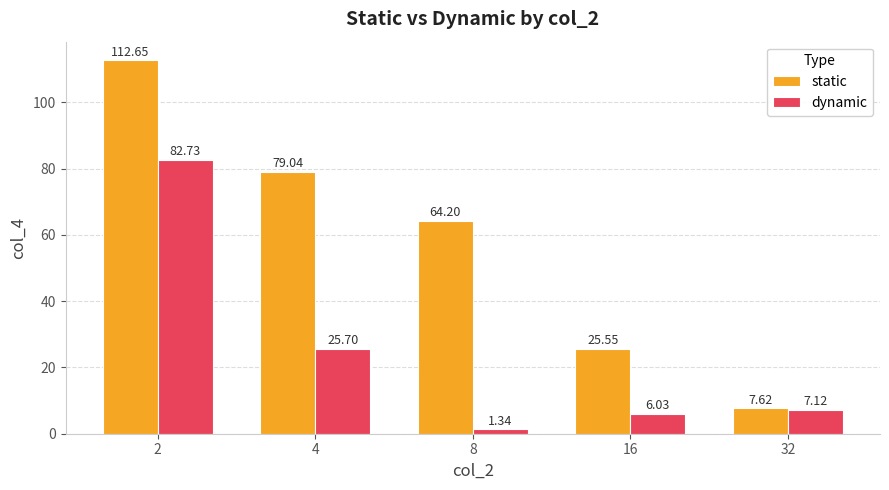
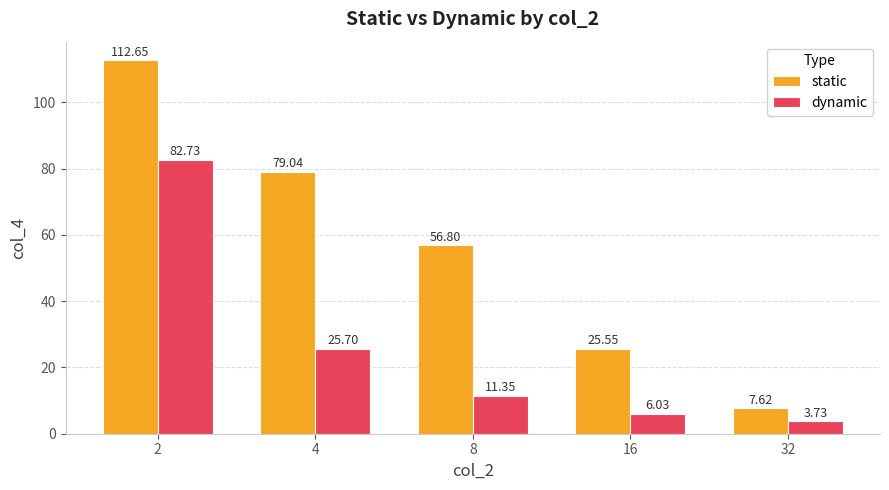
static, 8: 64.20 -> 56.80
dynamic, 8: 1.34 -> 11.35
dynamic, 32: 7.12 -> 3.73
